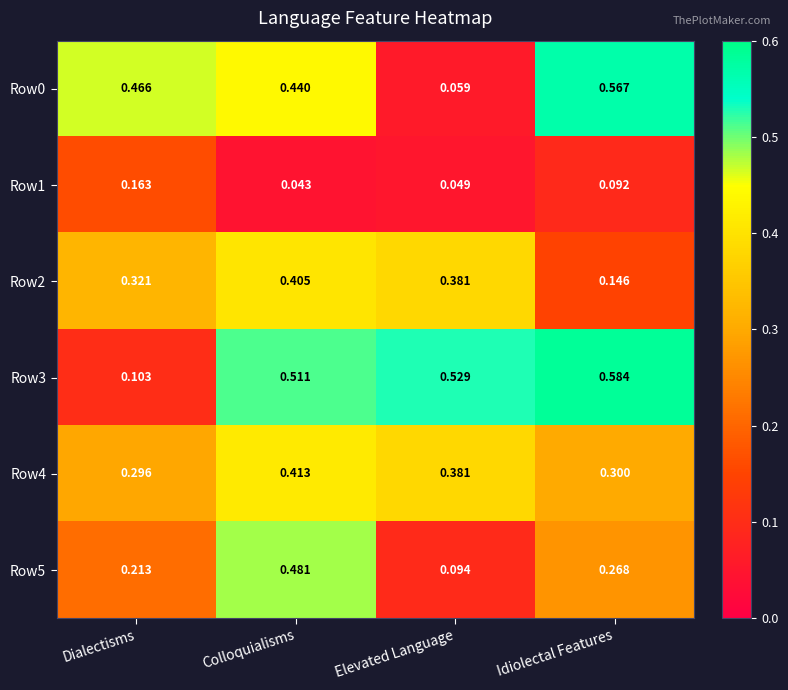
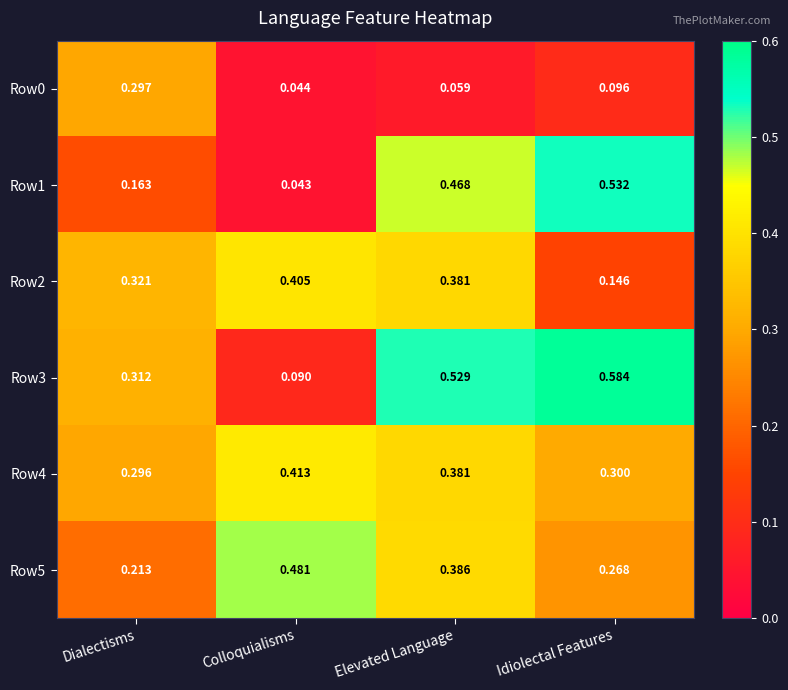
Row0, Dialectisms: 0.466 -> 0.297
Row0, Colloquialisms: 0.440 -> 0.044
Row0, Idiolectal Features: 0.567 -> 0.096
Row1, Elevated Language: 0.049 -> 0.468
Row1, Idiolectal Features: 0.092 -> 0.532
Row3, Dialectisms: 0.103 -> 0.312
Row3, Colloquialisms: 0.511 -> 0.090
Row5, Elevated Language: 0.094 -> 0.386
